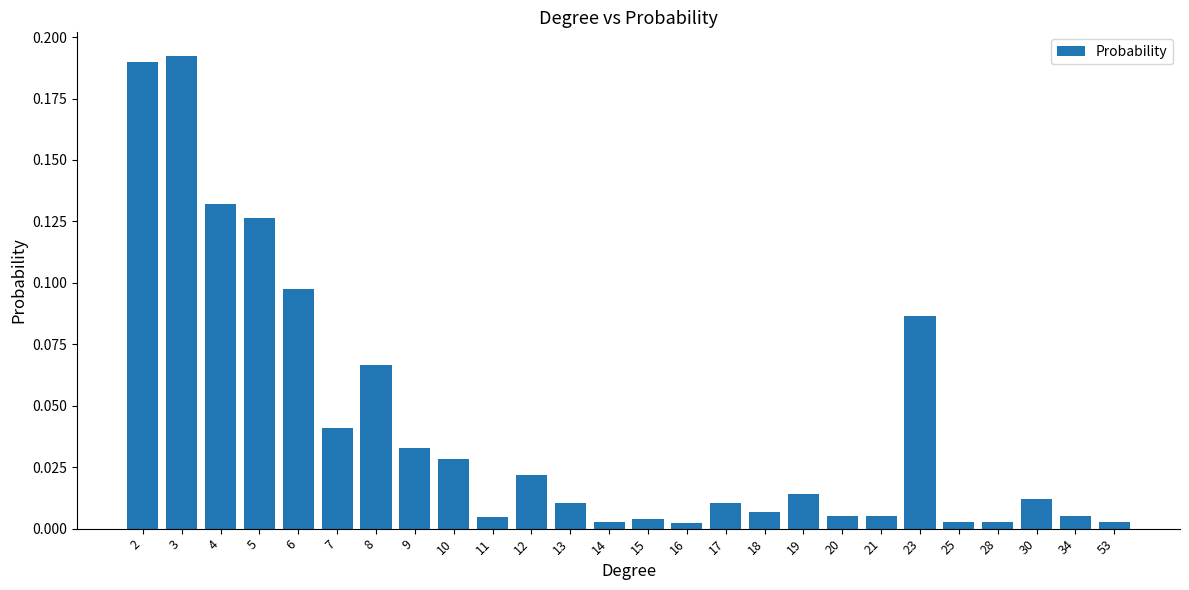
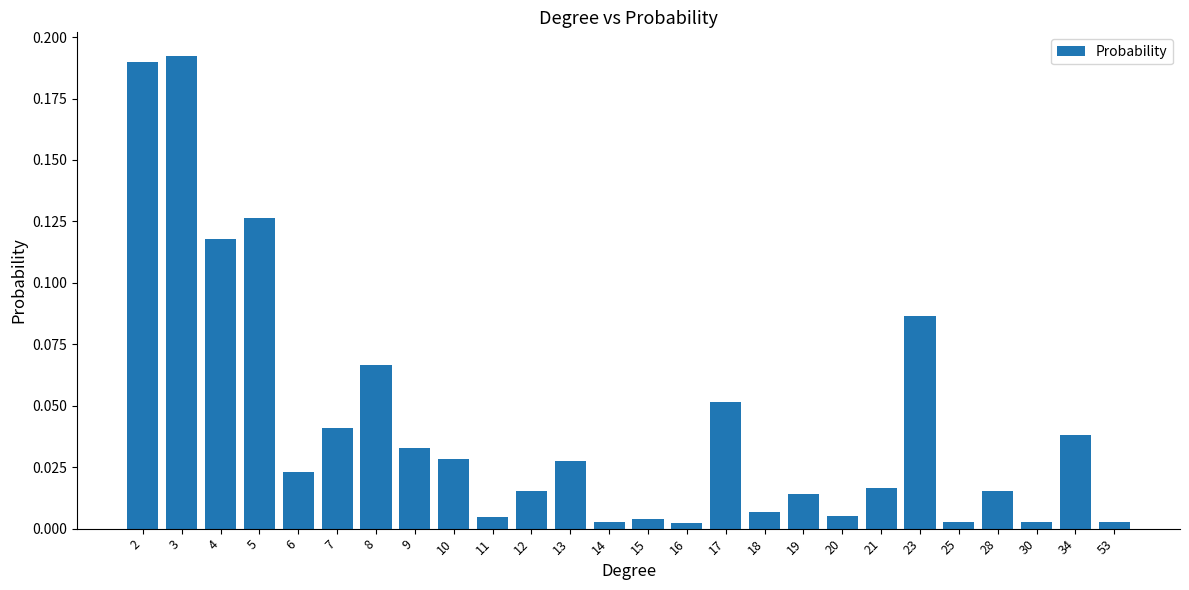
4: 0.132 -> 0.118
6: 0.097 -> 0.023
12: 0.022 -> 0.015
13: 0.010 -> 0.027
17: 0.010 -> 0.052
21: 0.005 -> 0.017
28: 0.003 -> 0.015
30: 0.012 -> 0.003
34: 0.005 -> 0.038
